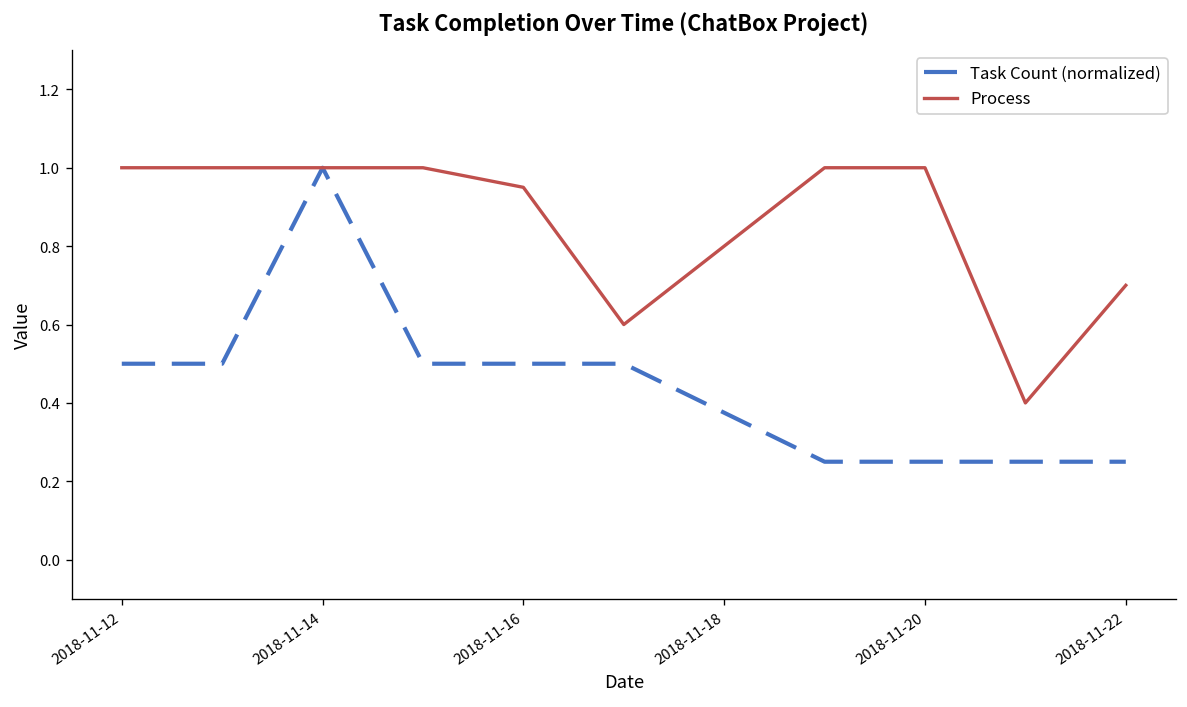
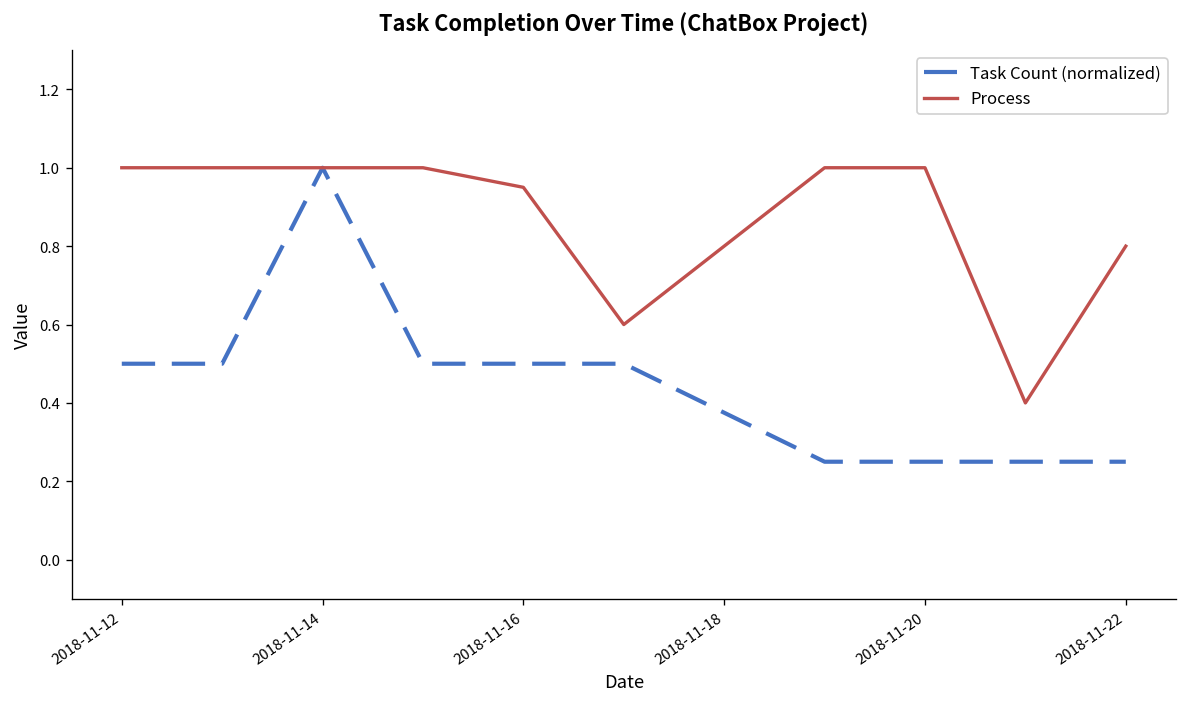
Process, 2018-11-22: 0.7 -> 0.8
